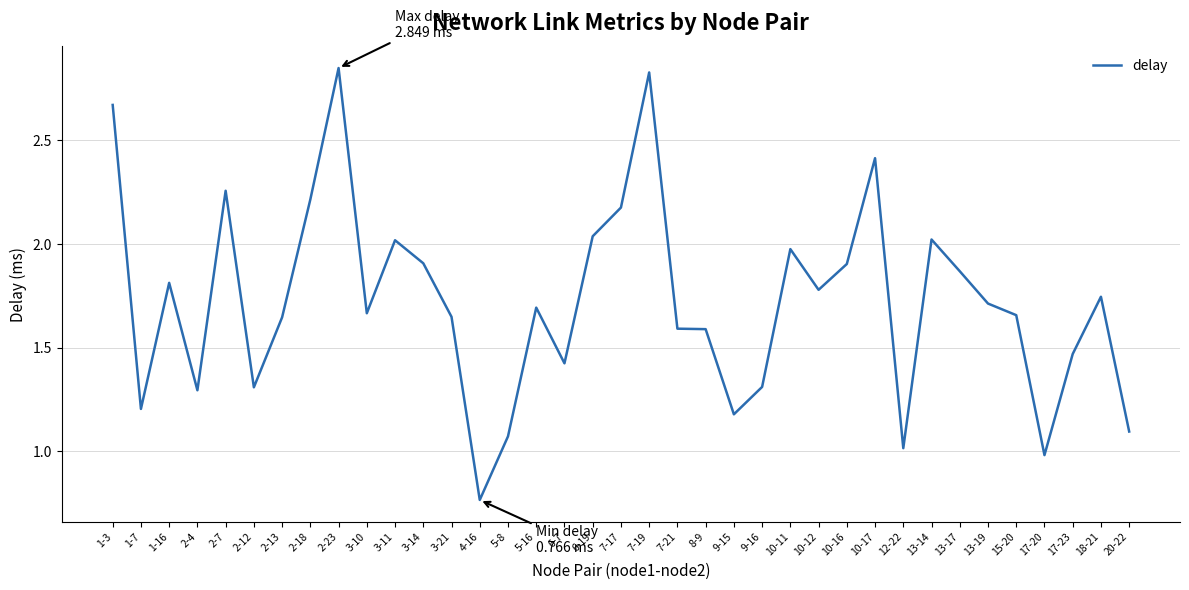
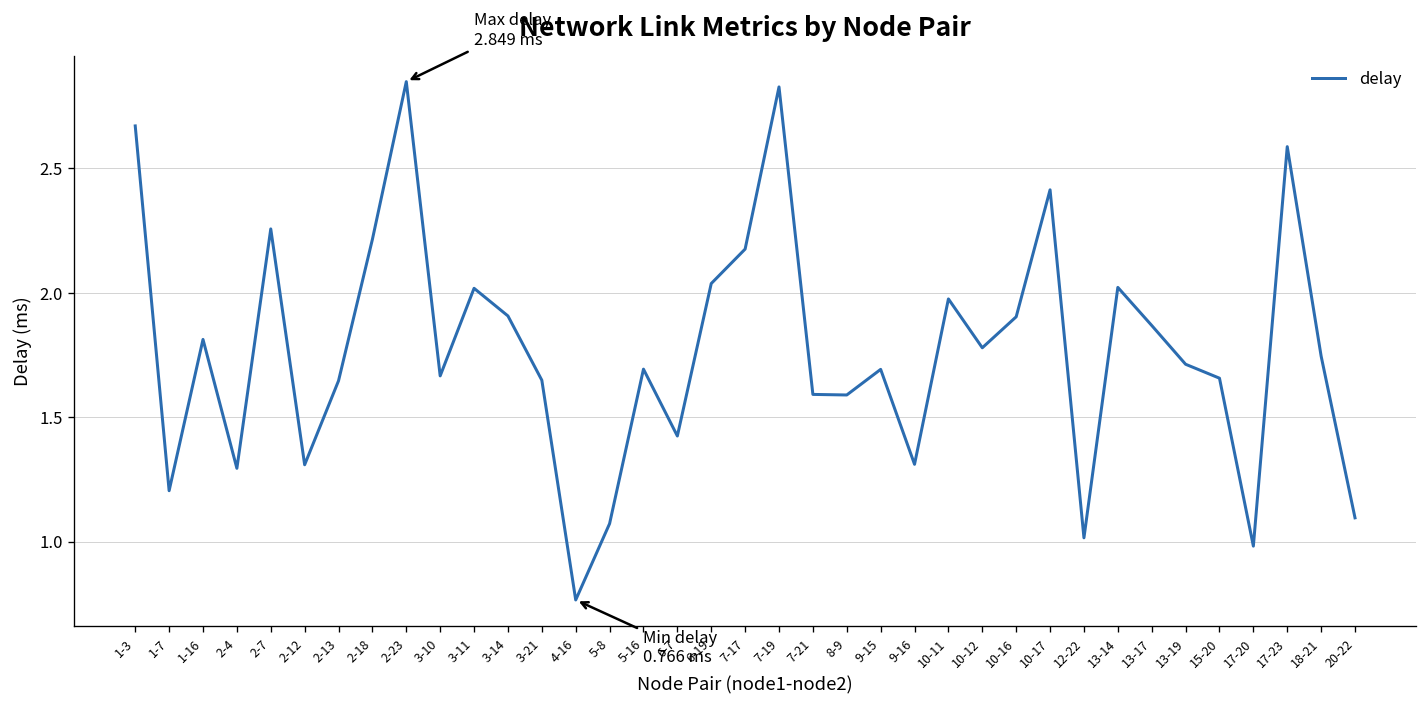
9-15: 1.18 -> 1.69
17-23: 1.47 -> 2.59
